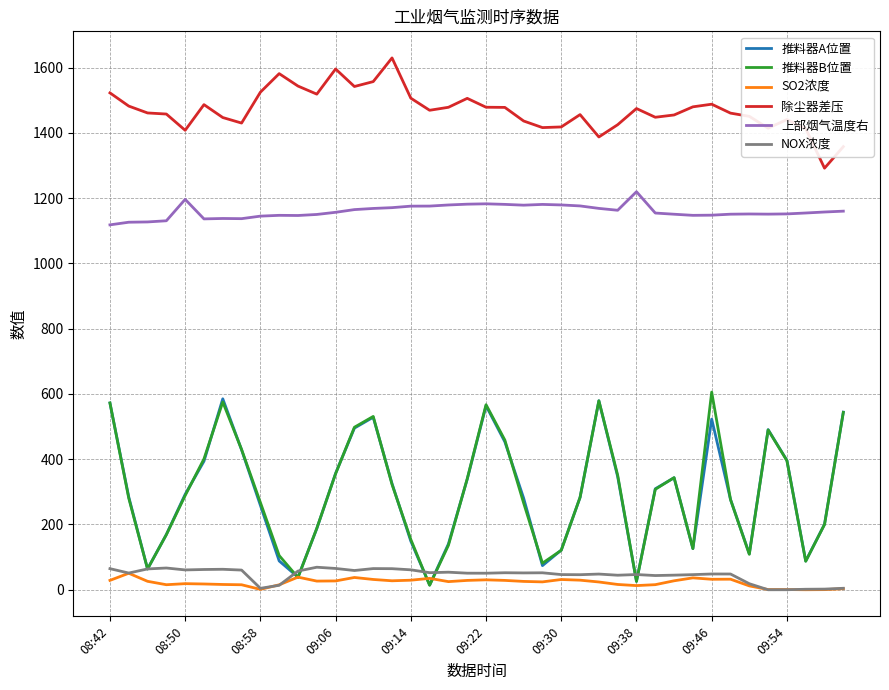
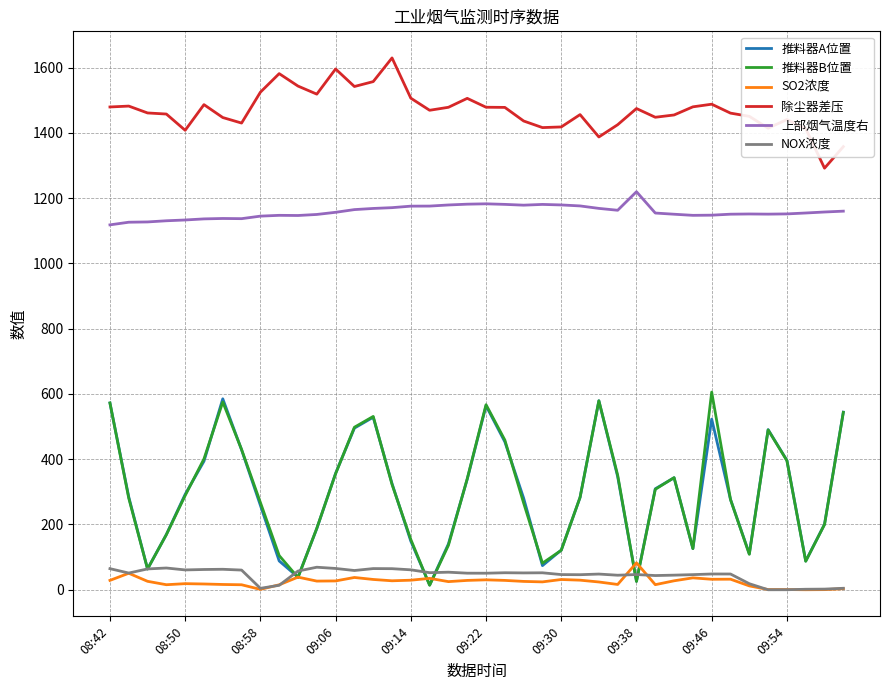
除尘器差压, 08:42: 1520 -> 1480
上部烟气温度右, 08:50: 1200 -> 1130
SO2浓度, 09:38: 10 -> 80
